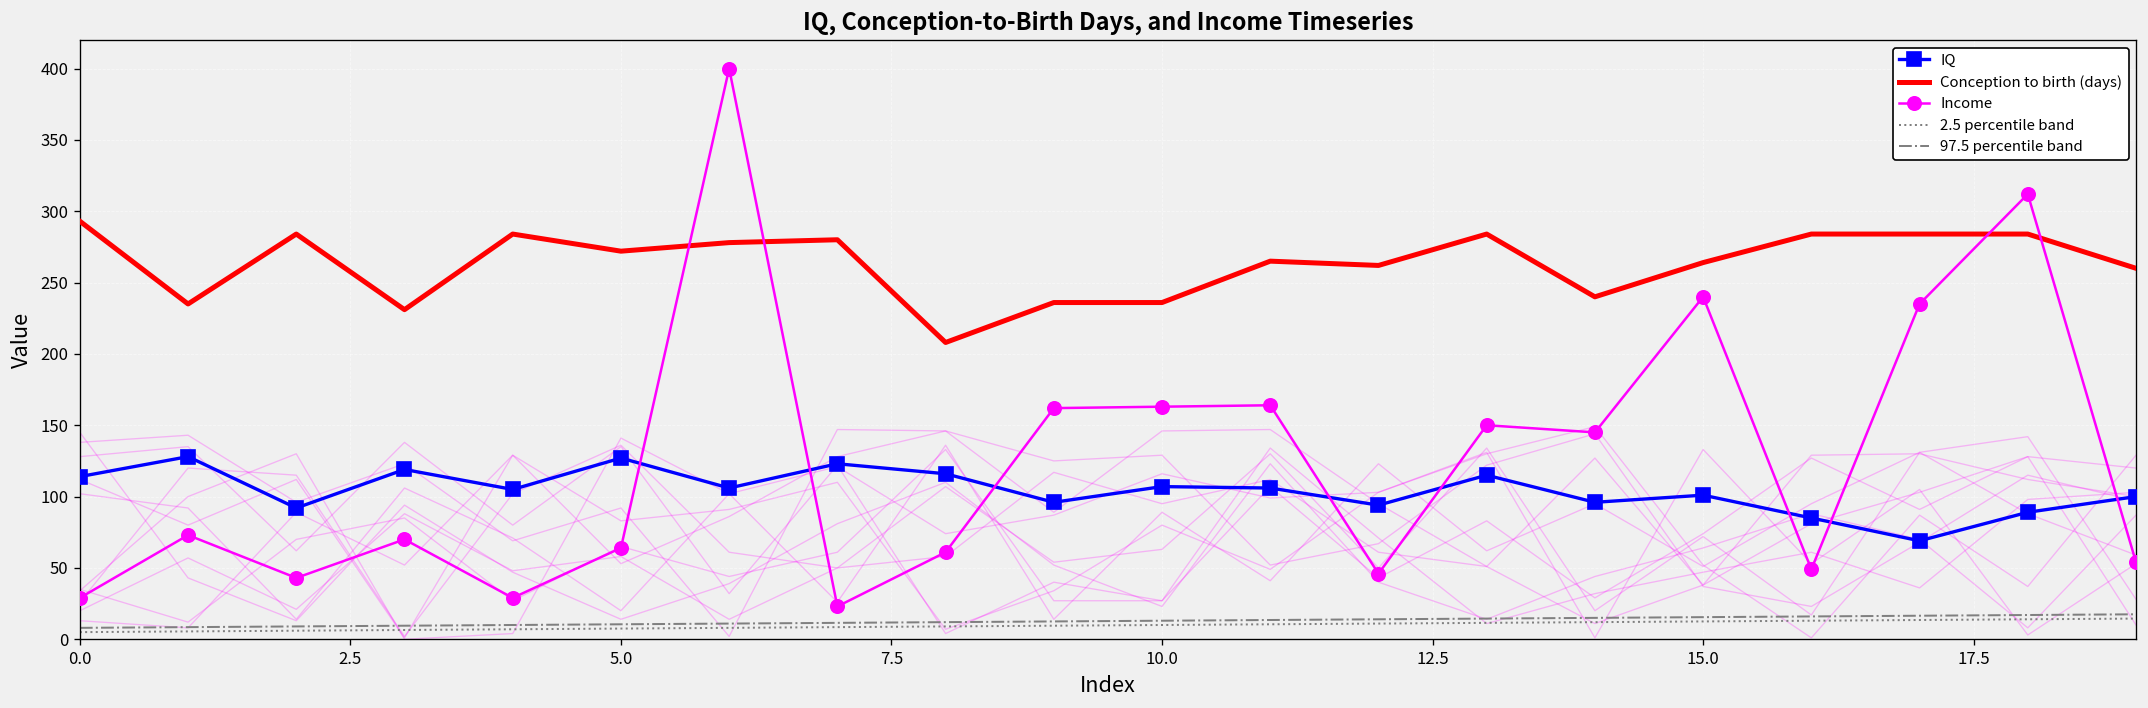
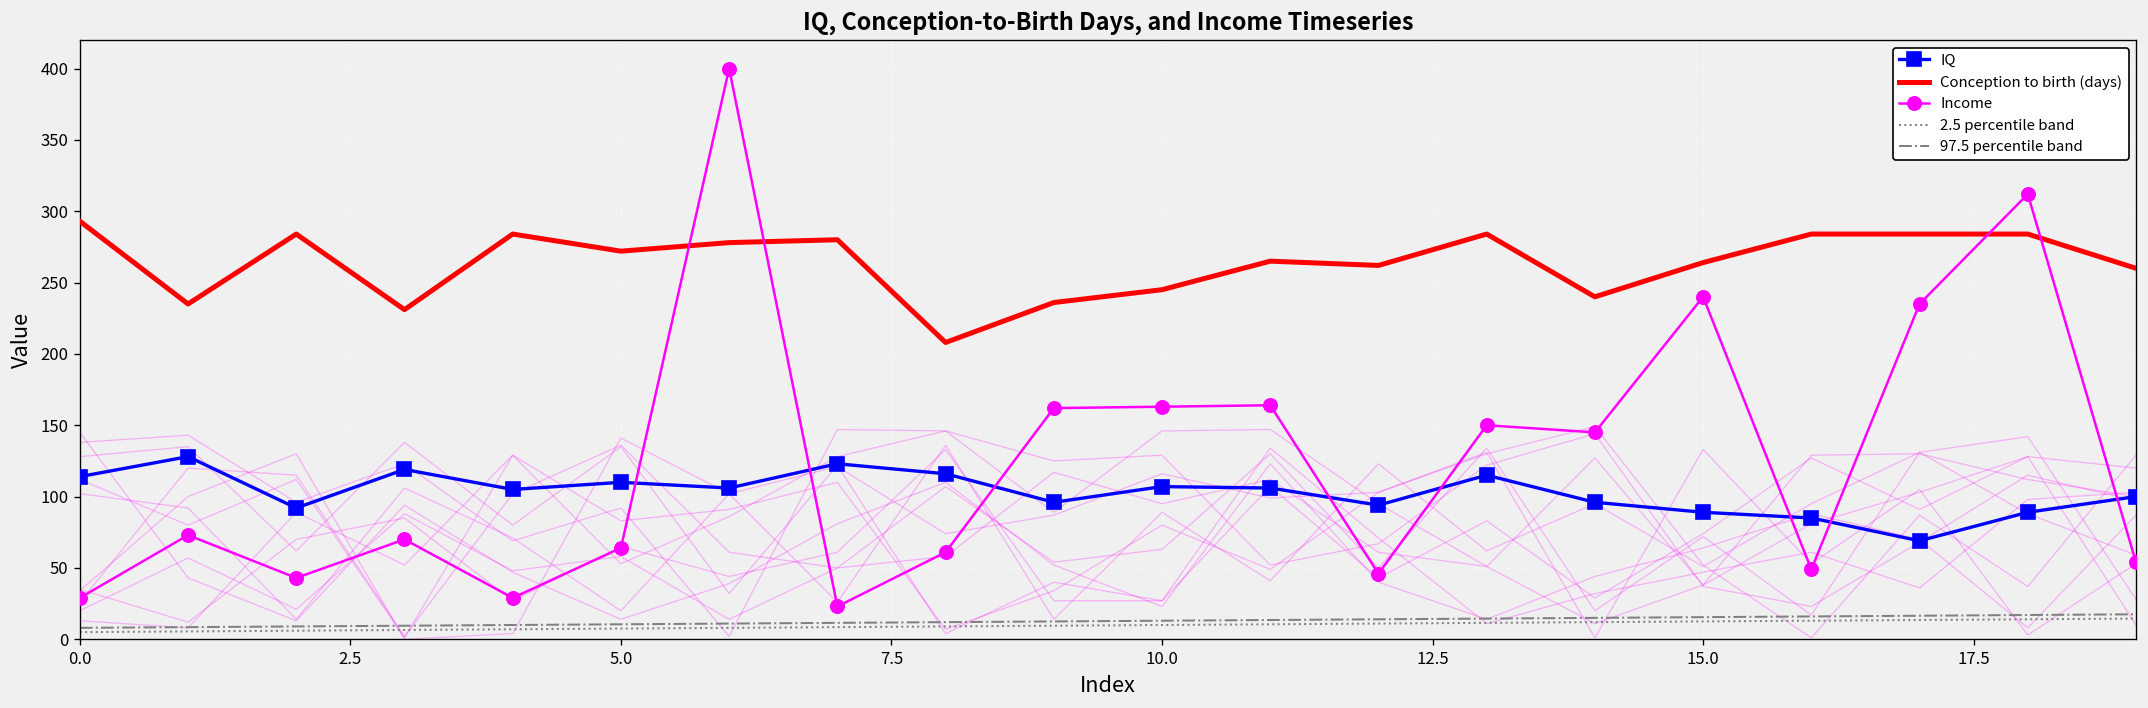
IQ, 5.0: 127 -> 110
Conception to birth (days), 10.0: 236 -> 245
IQ, 15.0: 101 -> 89
